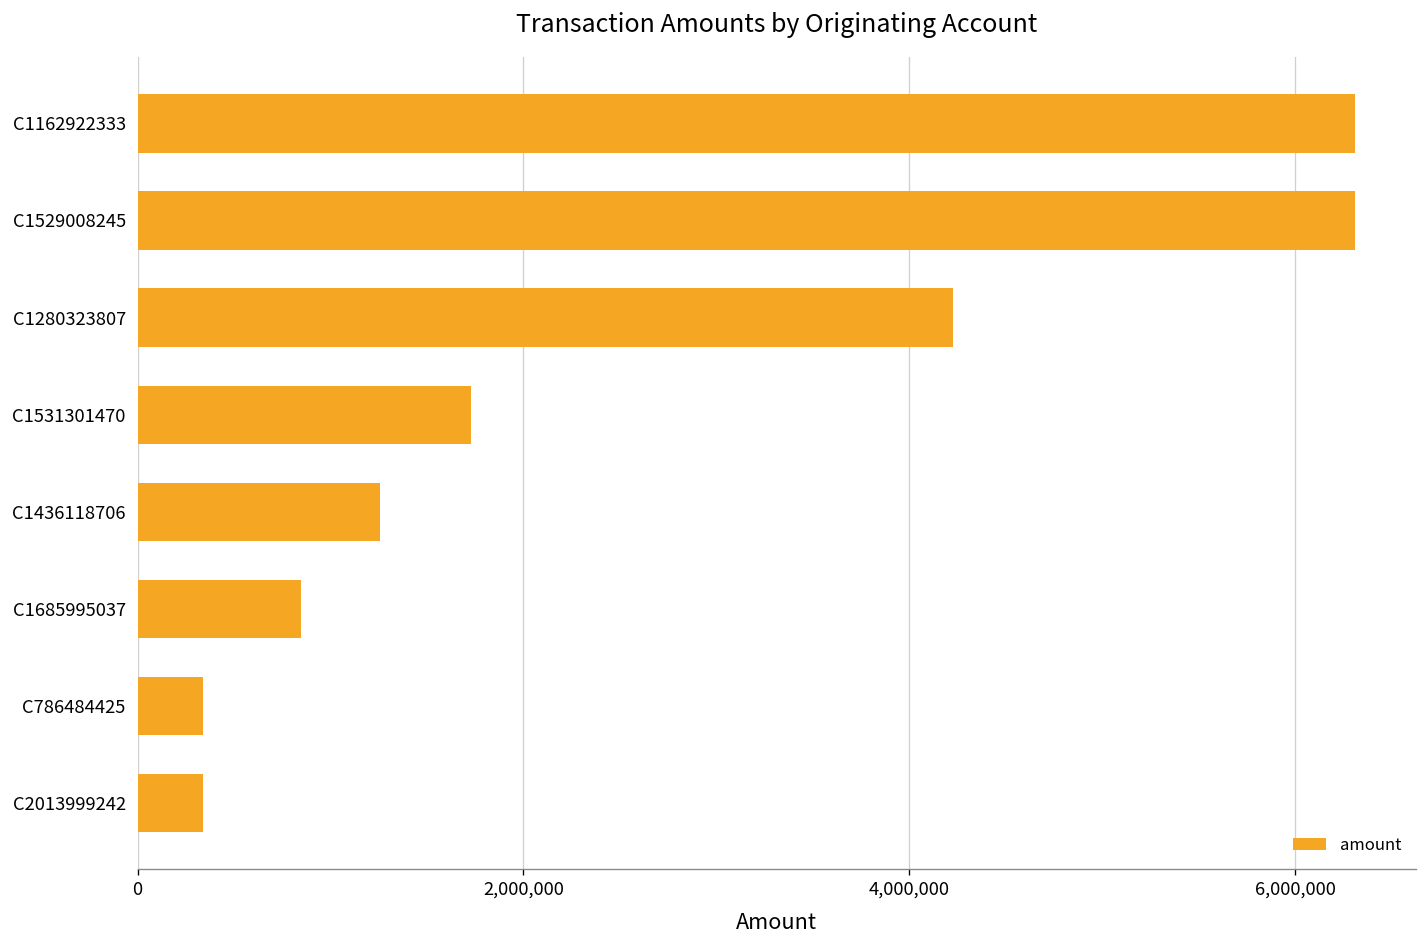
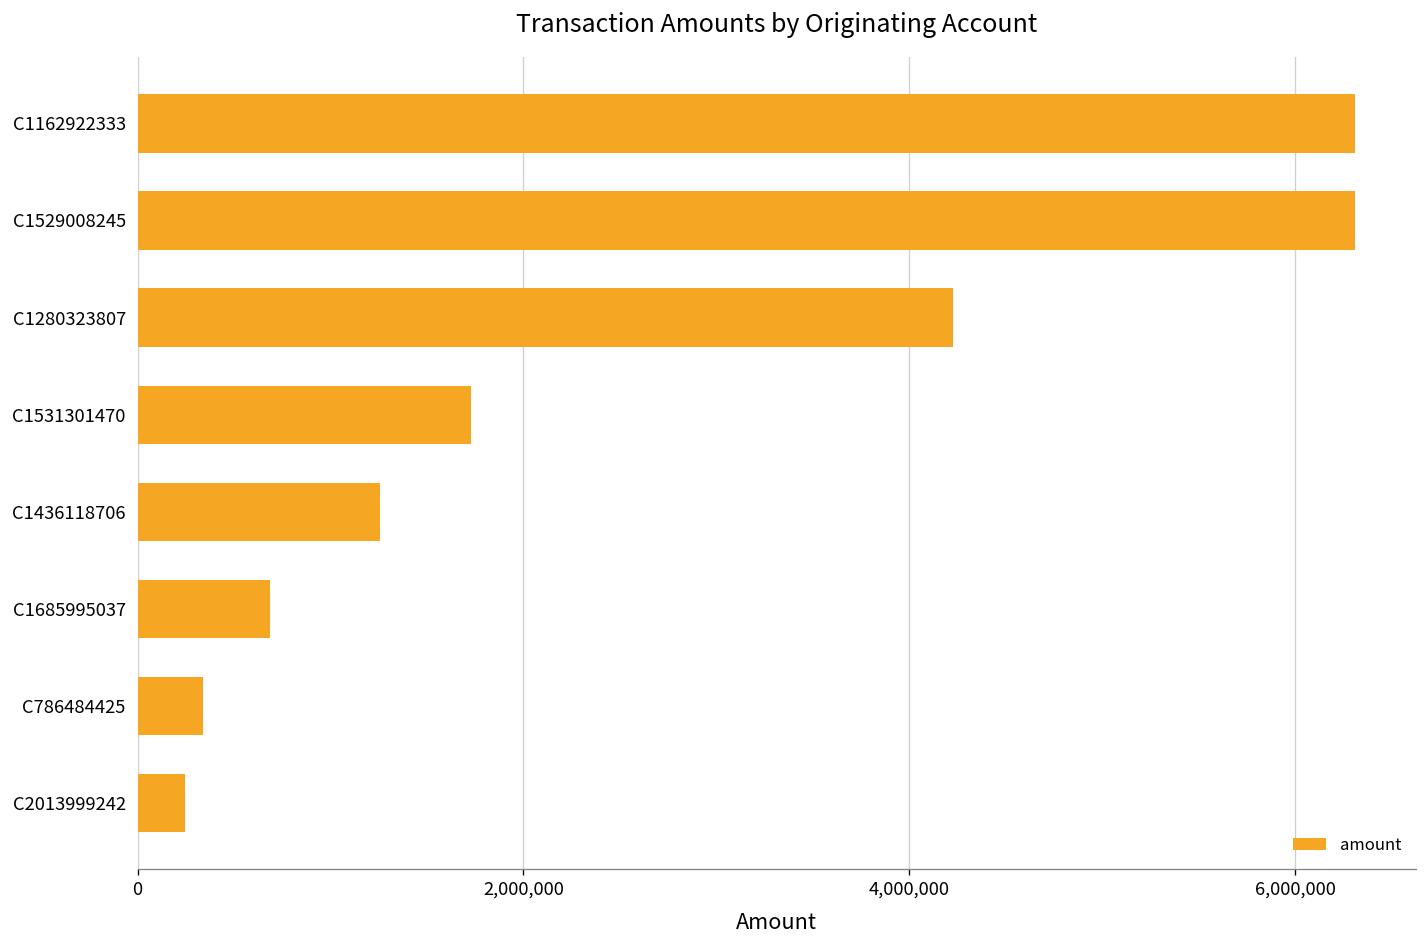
C1685995037: 850,000 -> 690,000
C2013999242: 340,000 -> 250,000
